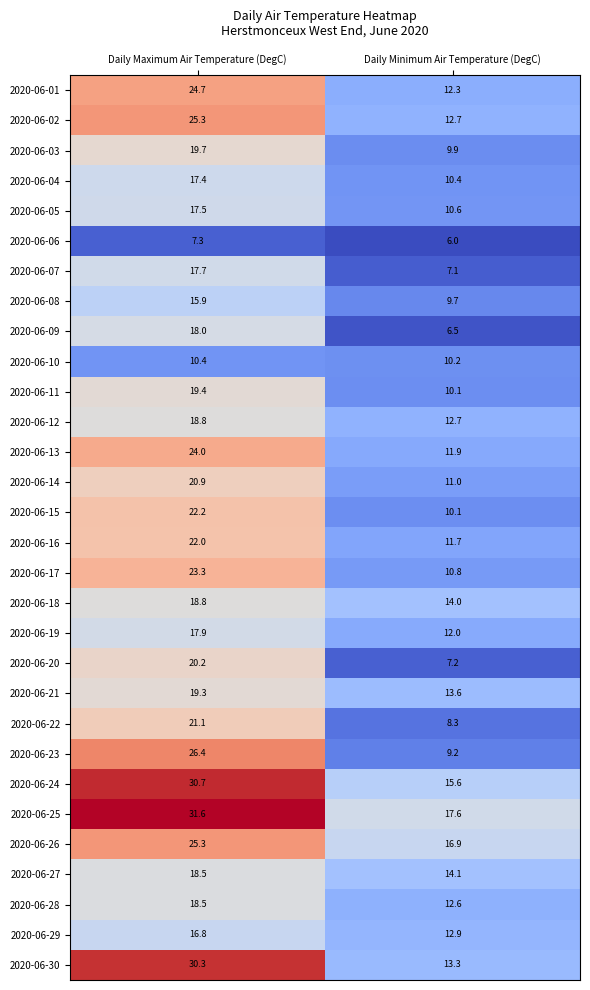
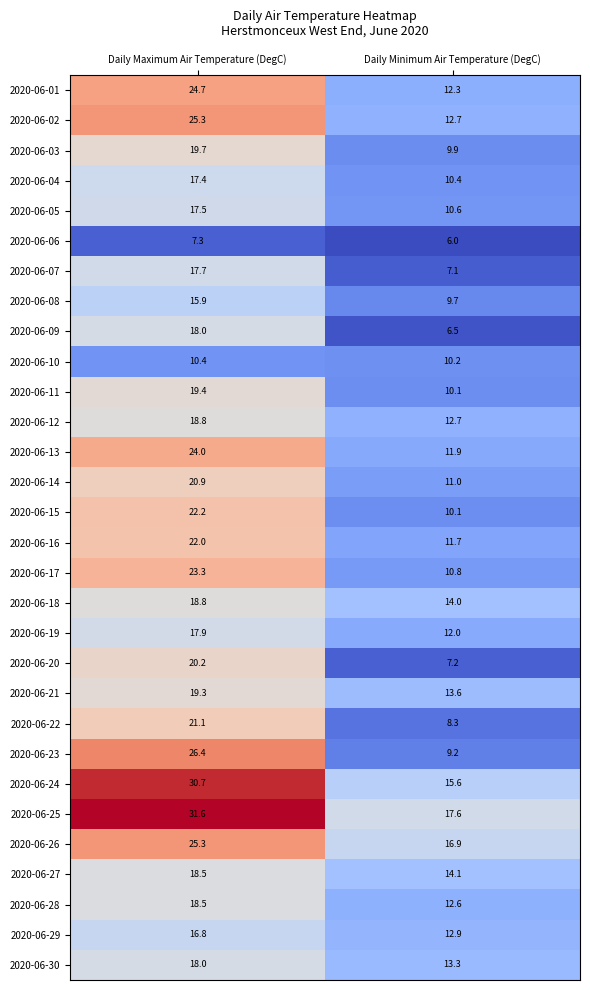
2020-06-30, Daily Maximum Air Temperature (DegC): 30.3 -> 18.0
